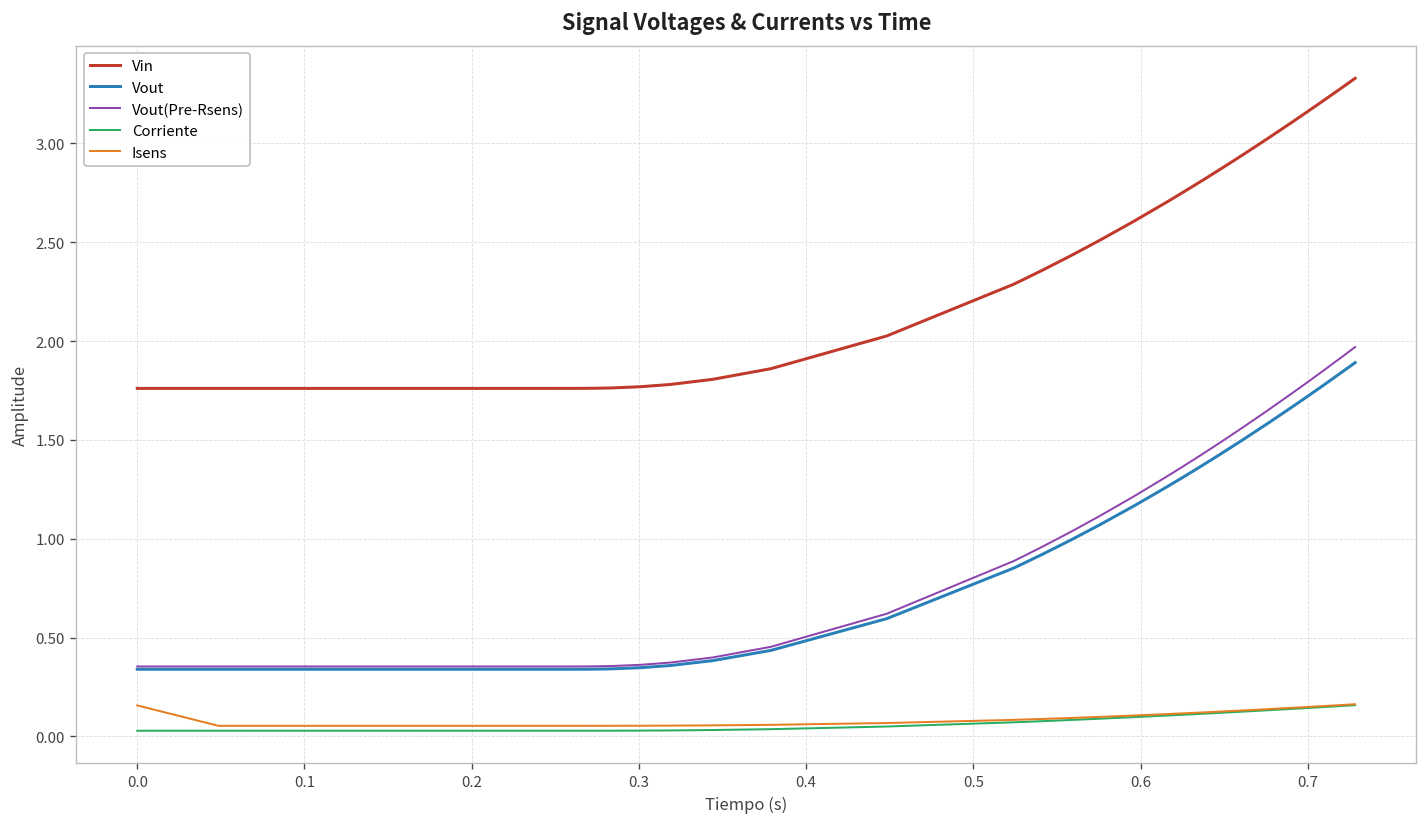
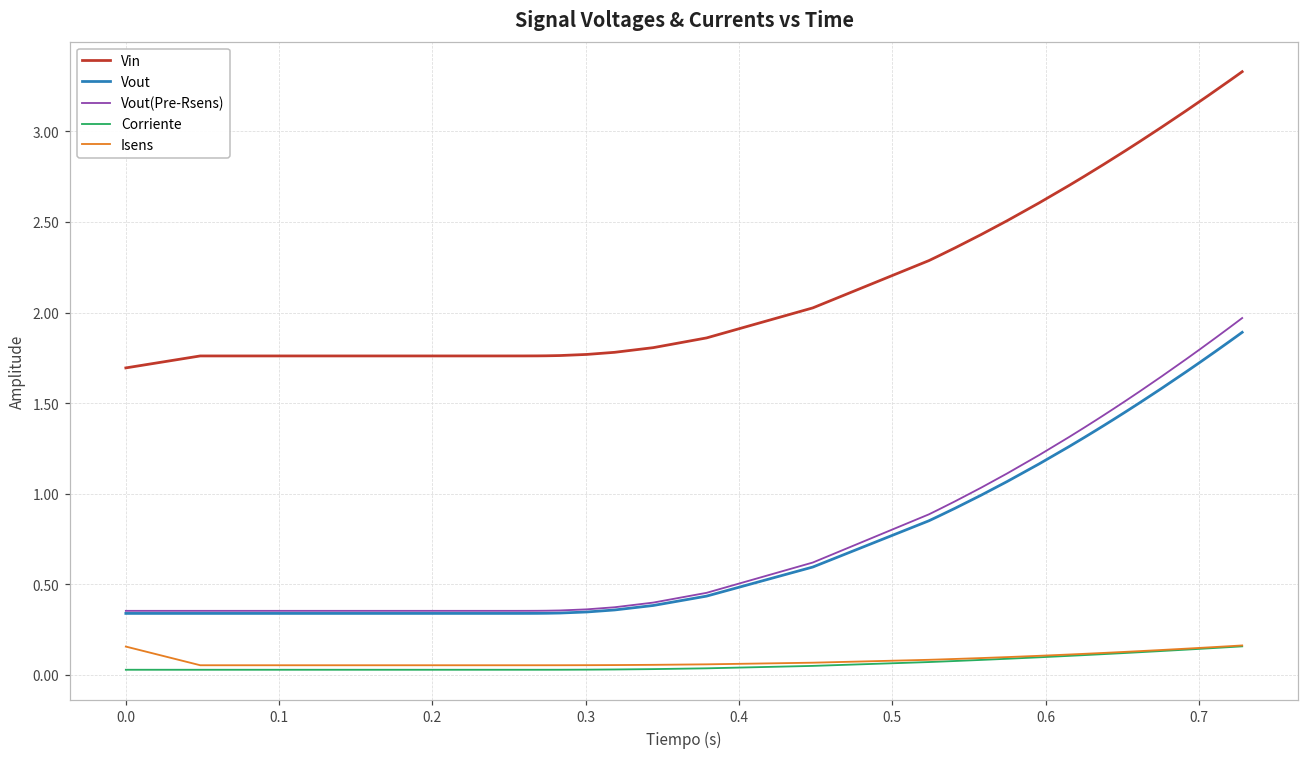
Vin, 0.0: 1.76 -> 1.69
